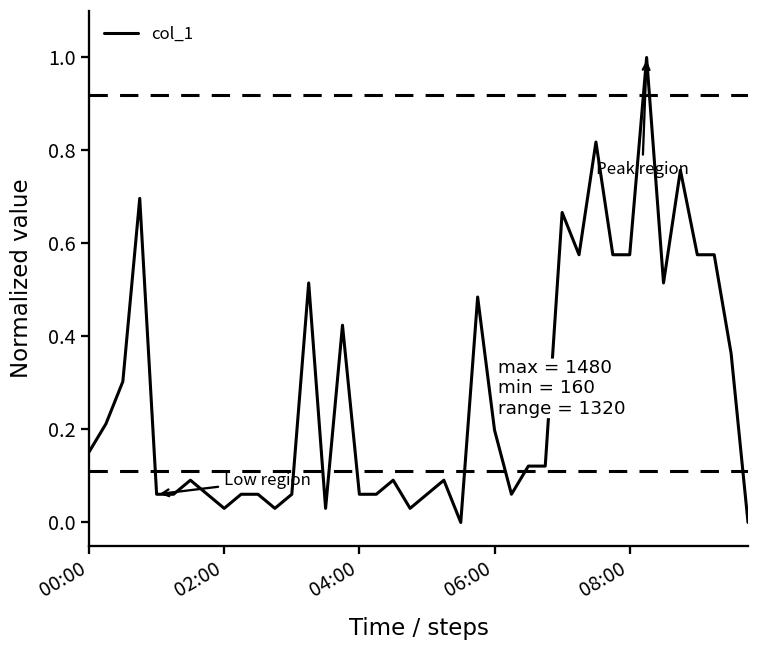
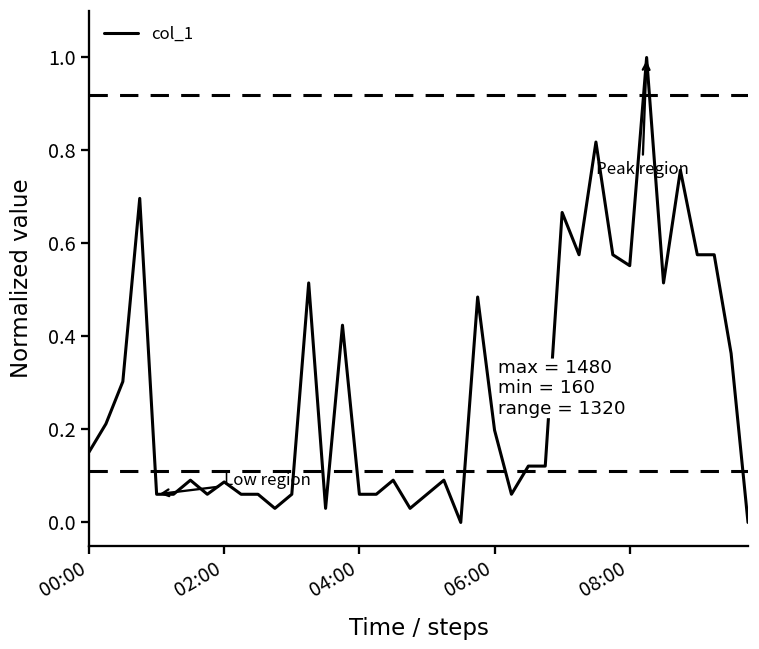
02:00: 0.03 -> 0.09
08:00: 0.58 -> 0.55
